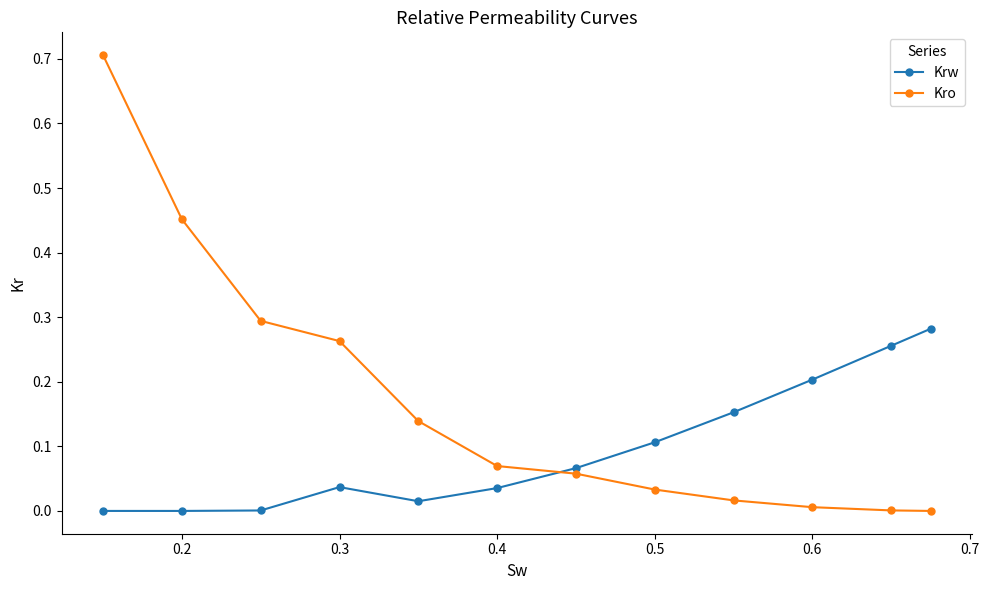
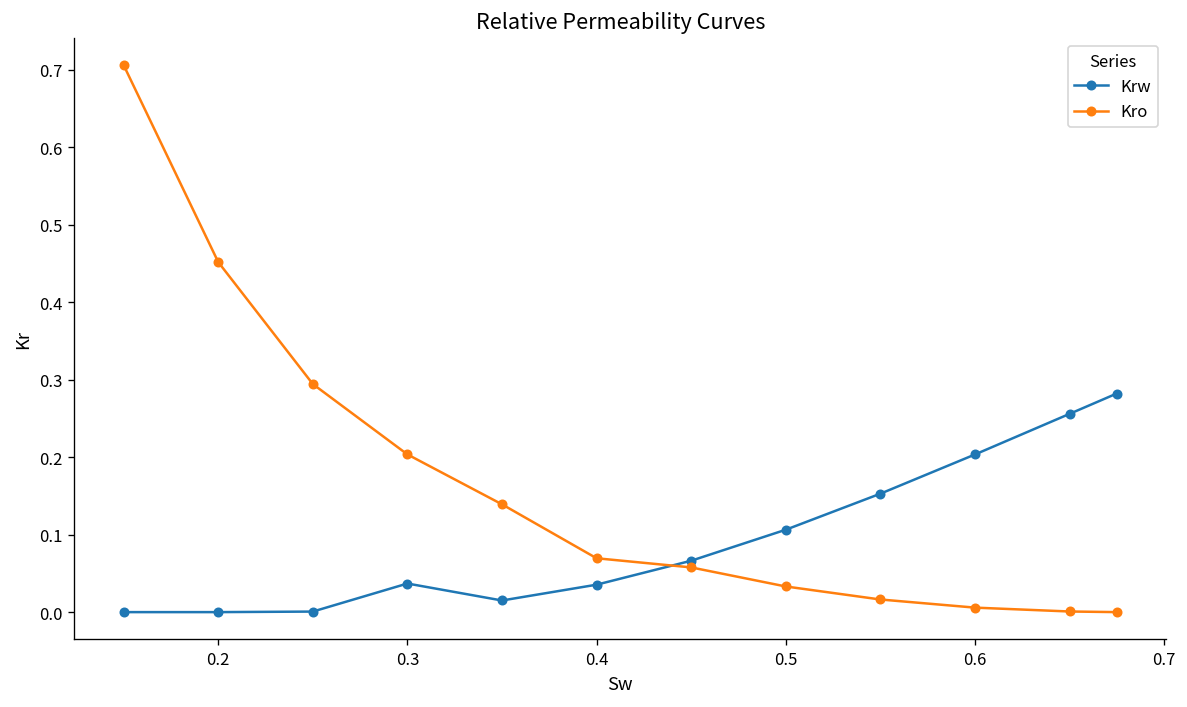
Kro, 0.3: 0.26 -> 0.20
